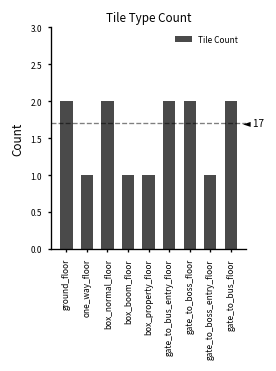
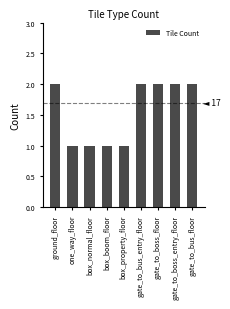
box_normal_floor: 2 -> 1
gate_to_boss_entry_floor: 1 -> 2
